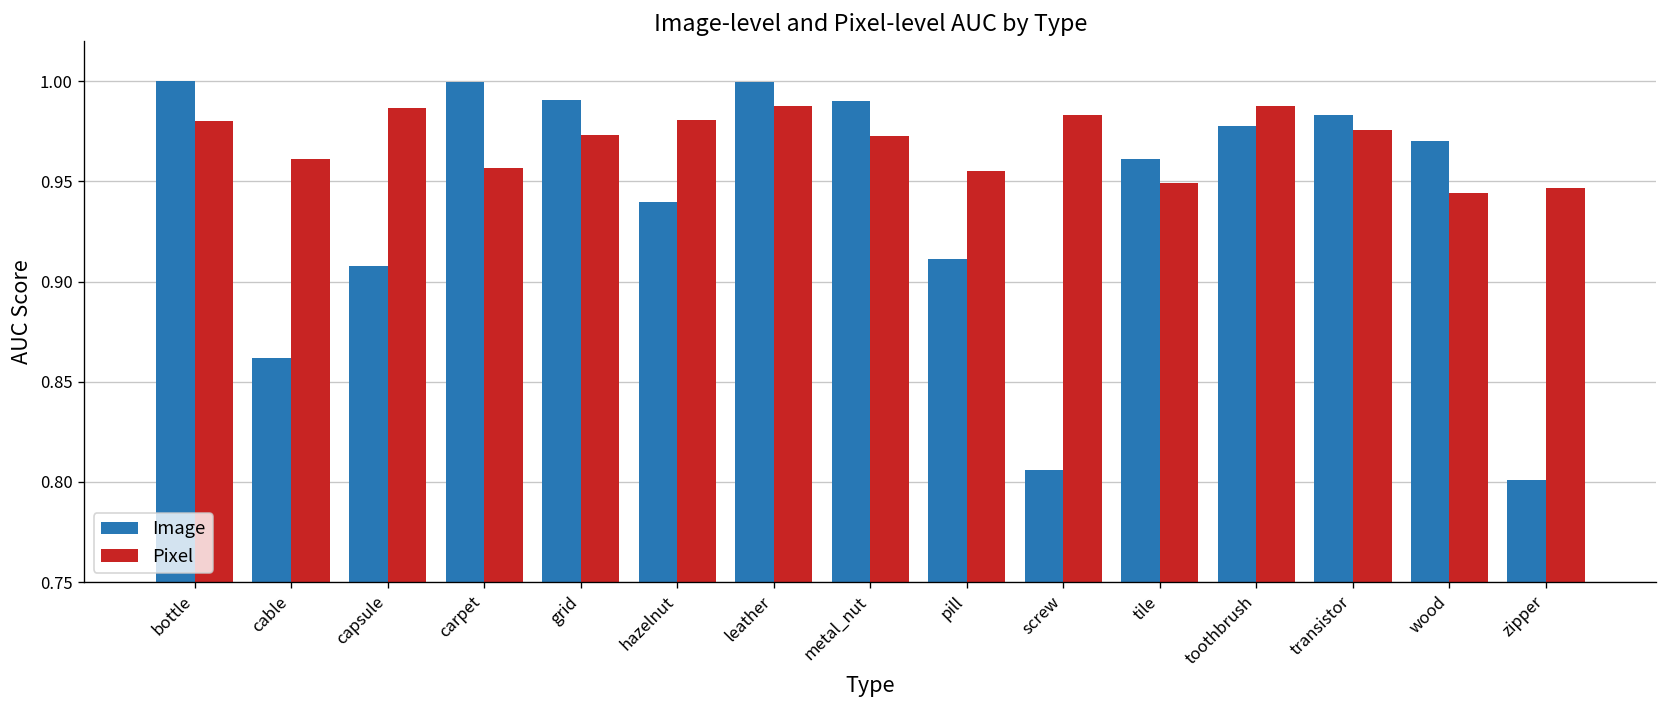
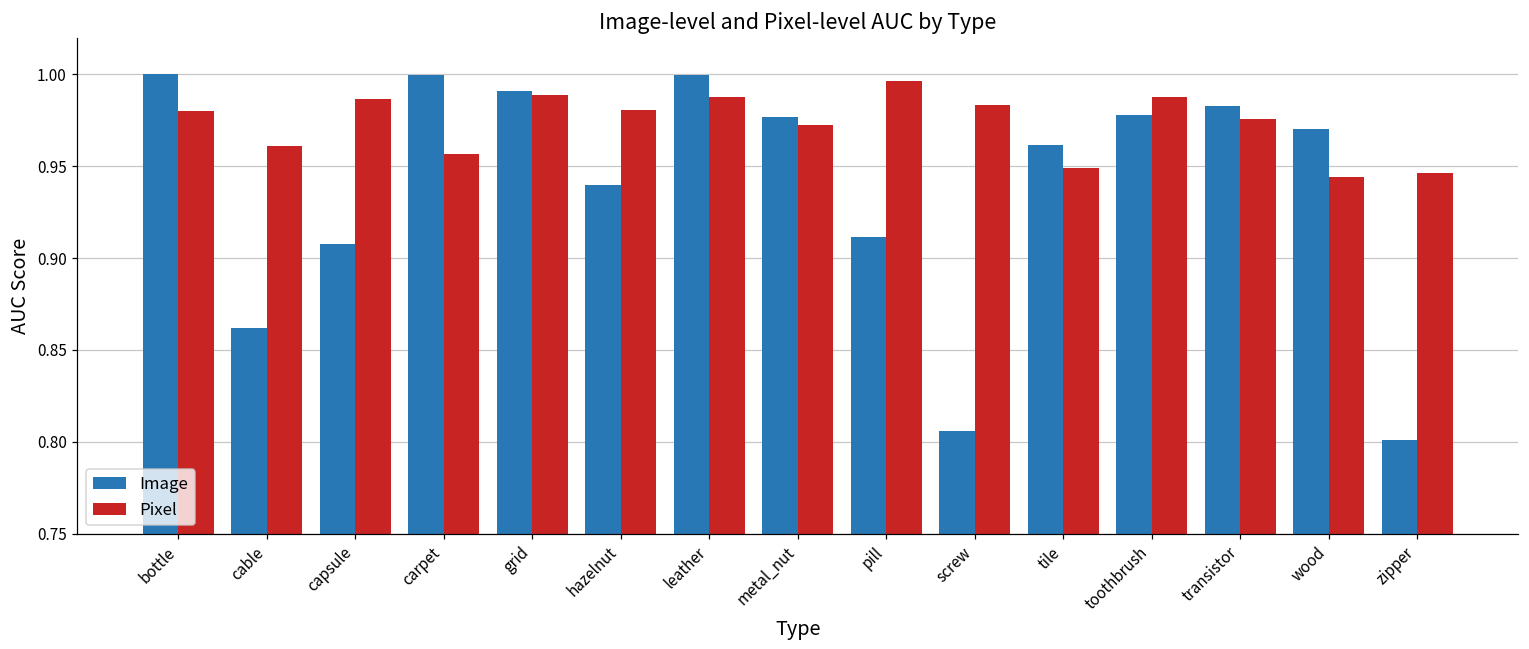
Pixel, grid: 0.973 -> 0.989
Image, metal_nut: 0.990 -> 0.977
Pixel, pill: 0.955 -> 0.997
